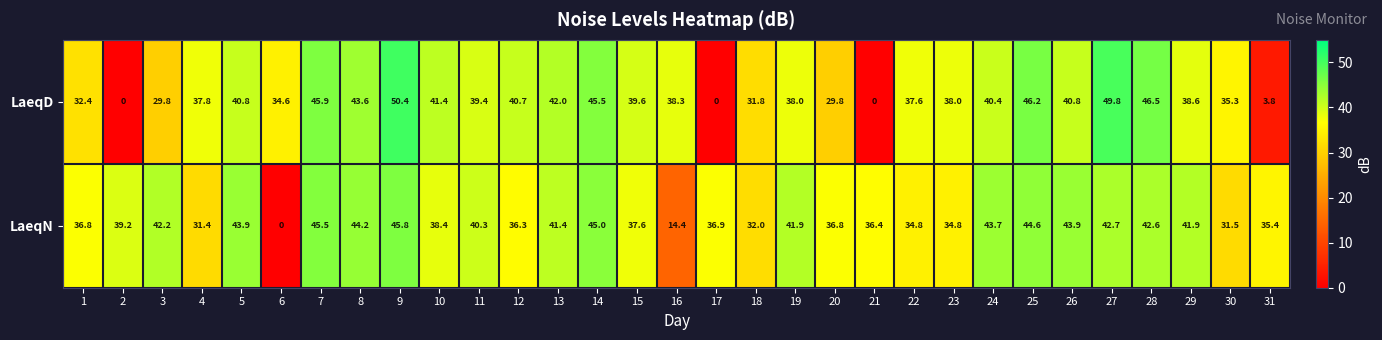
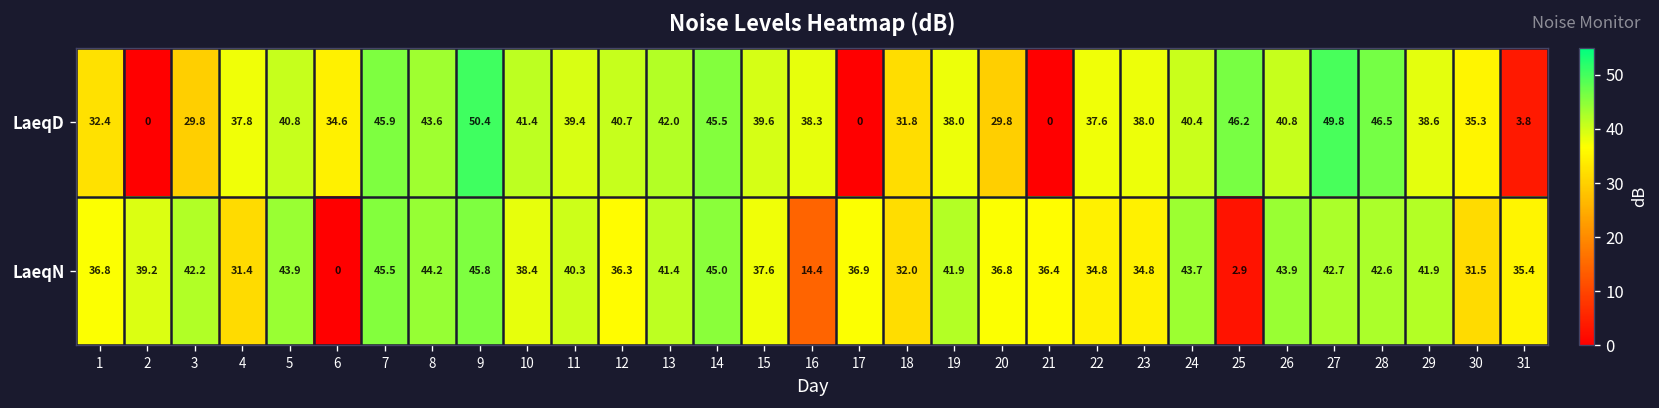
LaeqN, 25: 44.6 -> 2.9
